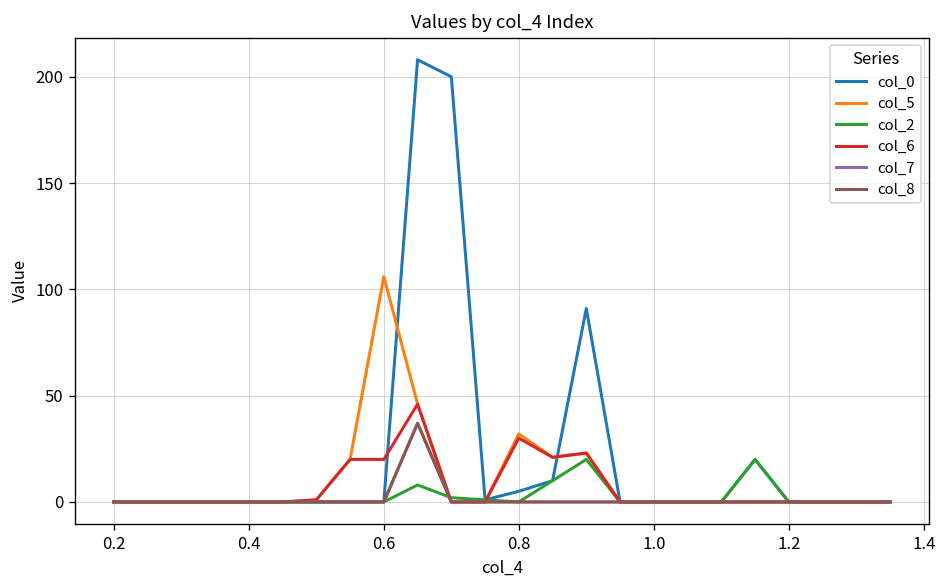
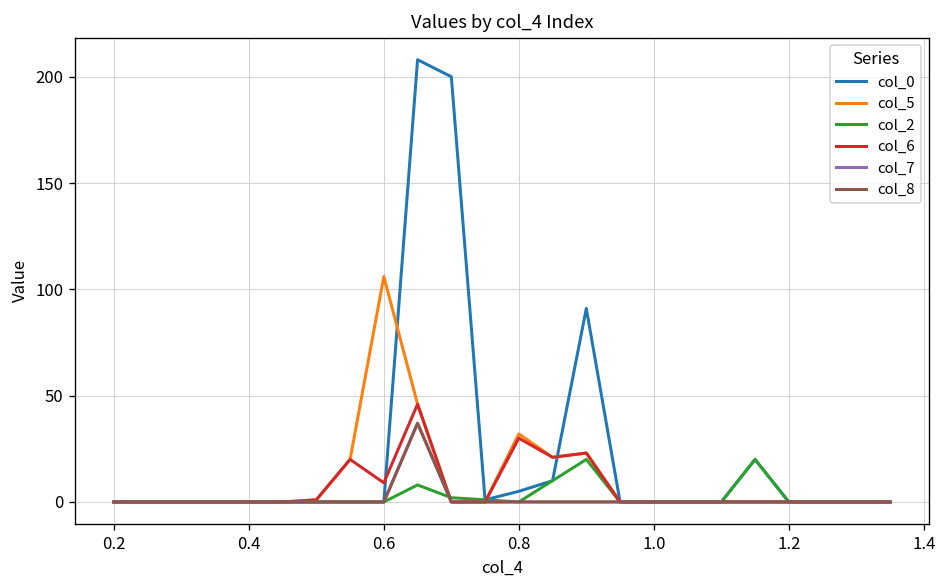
col_6, 0.6: 20 -> 9
